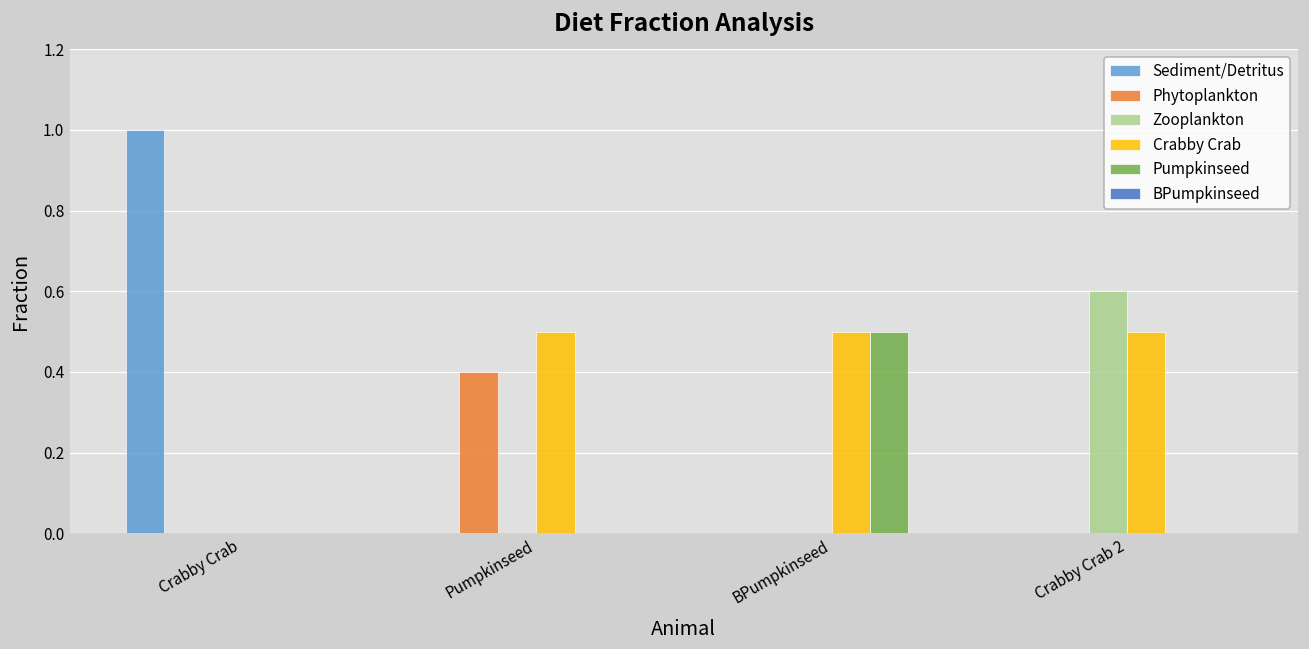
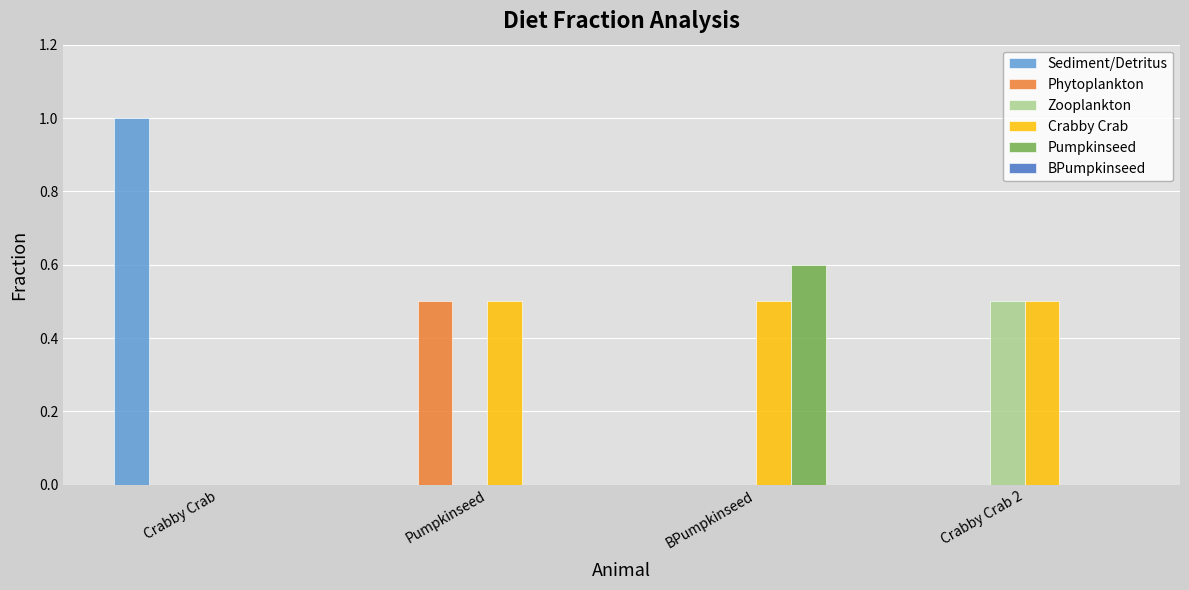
Phytoplankton, Pumpkinseed: 0.4 -> 0.5
Pumpkinseed, BPumpkinseed: 0.5 -> 0.6
Zooplankton, Crabby Crab 2: 0.6 -> 0.5
